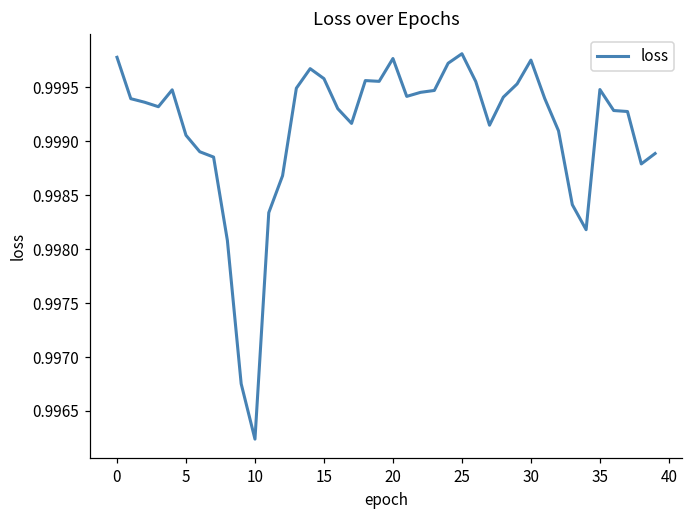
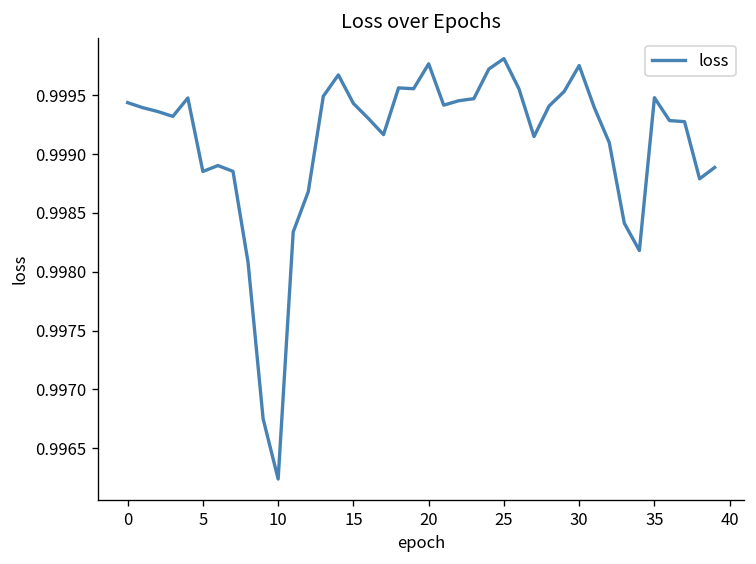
0: 0.9998 -> 0.9994
5: 0.9991 -> 0.9989
15: 0.9996 -> 0.9994
